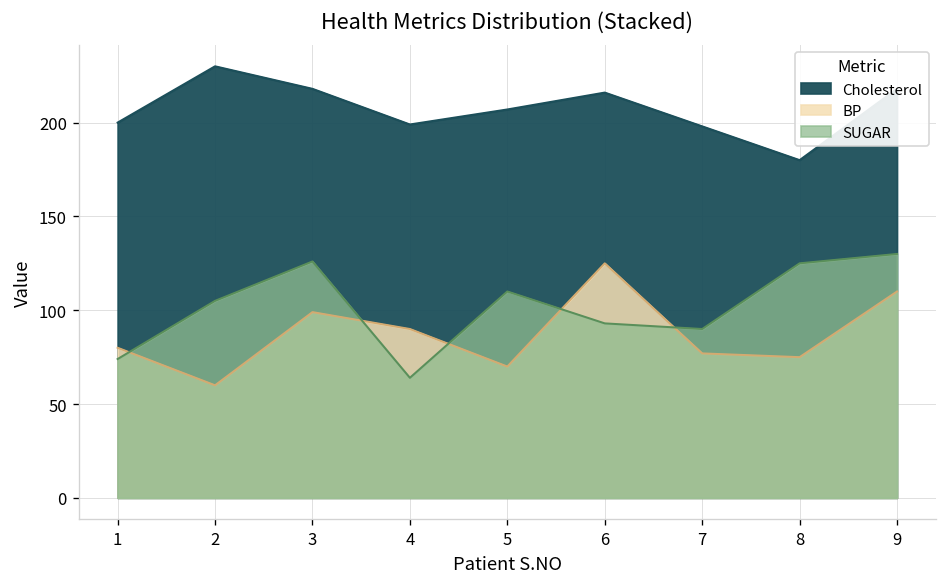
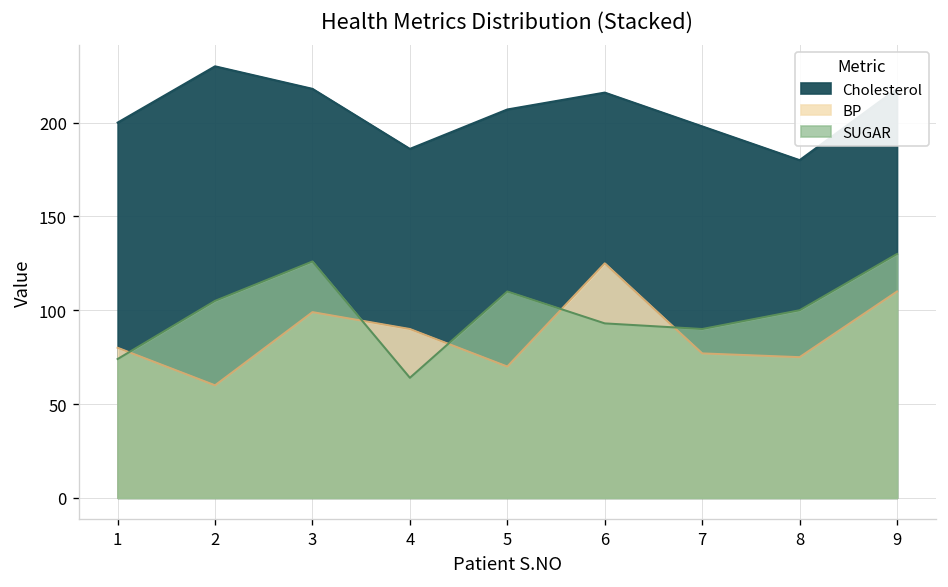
Cholesterol, 4: 199 -> 186
SUGAR, 8: 125 -> 100
